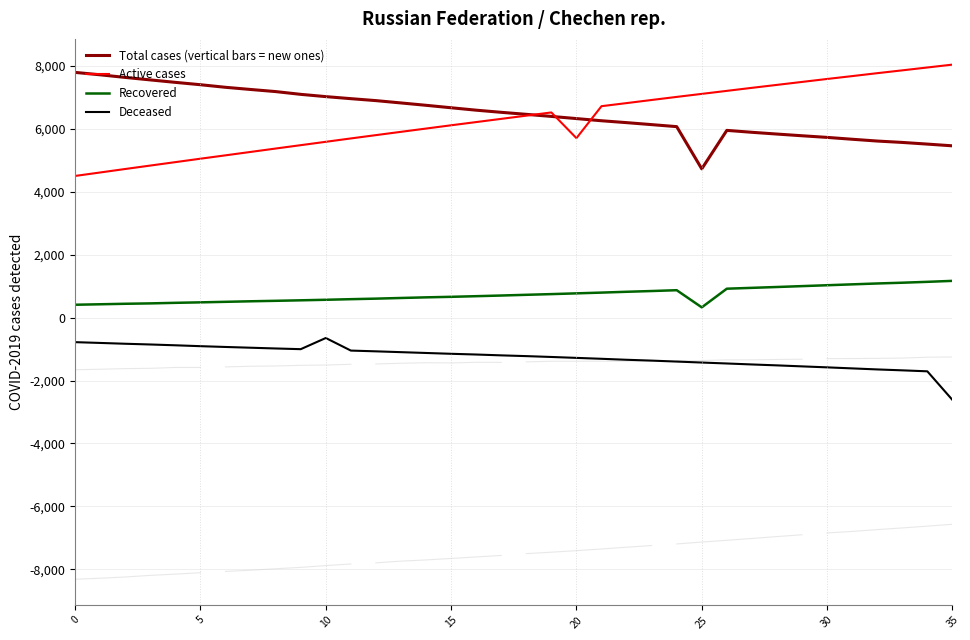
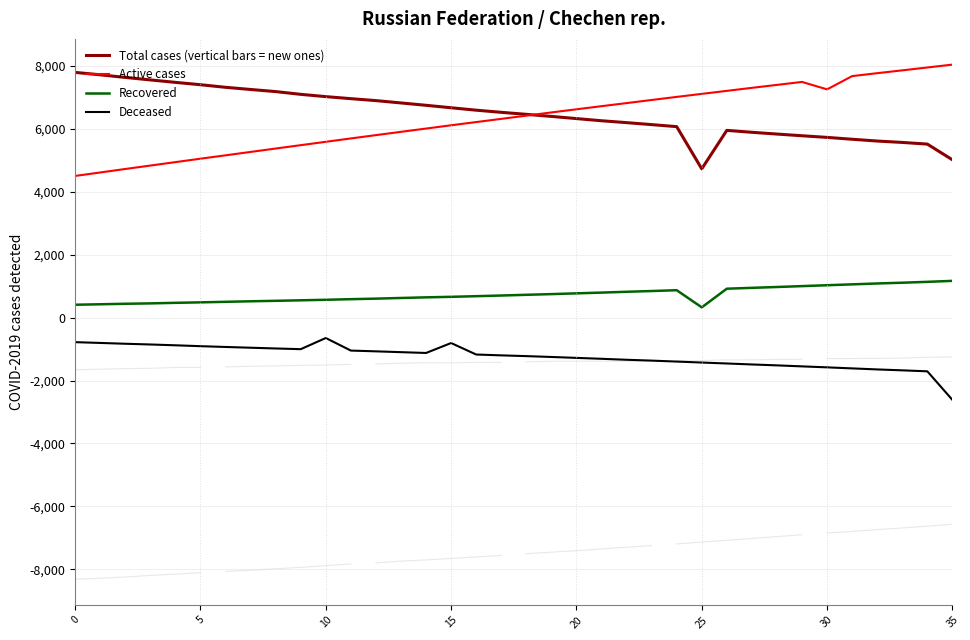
Deceased, 15: -1,100 -> -800
Active cases, 20: 5,700 -> 6,600
Active cases, 30: 7,600 -> 7,300
Total cases (vertical bars = new ones), 35: 5,500 -> 5,000
